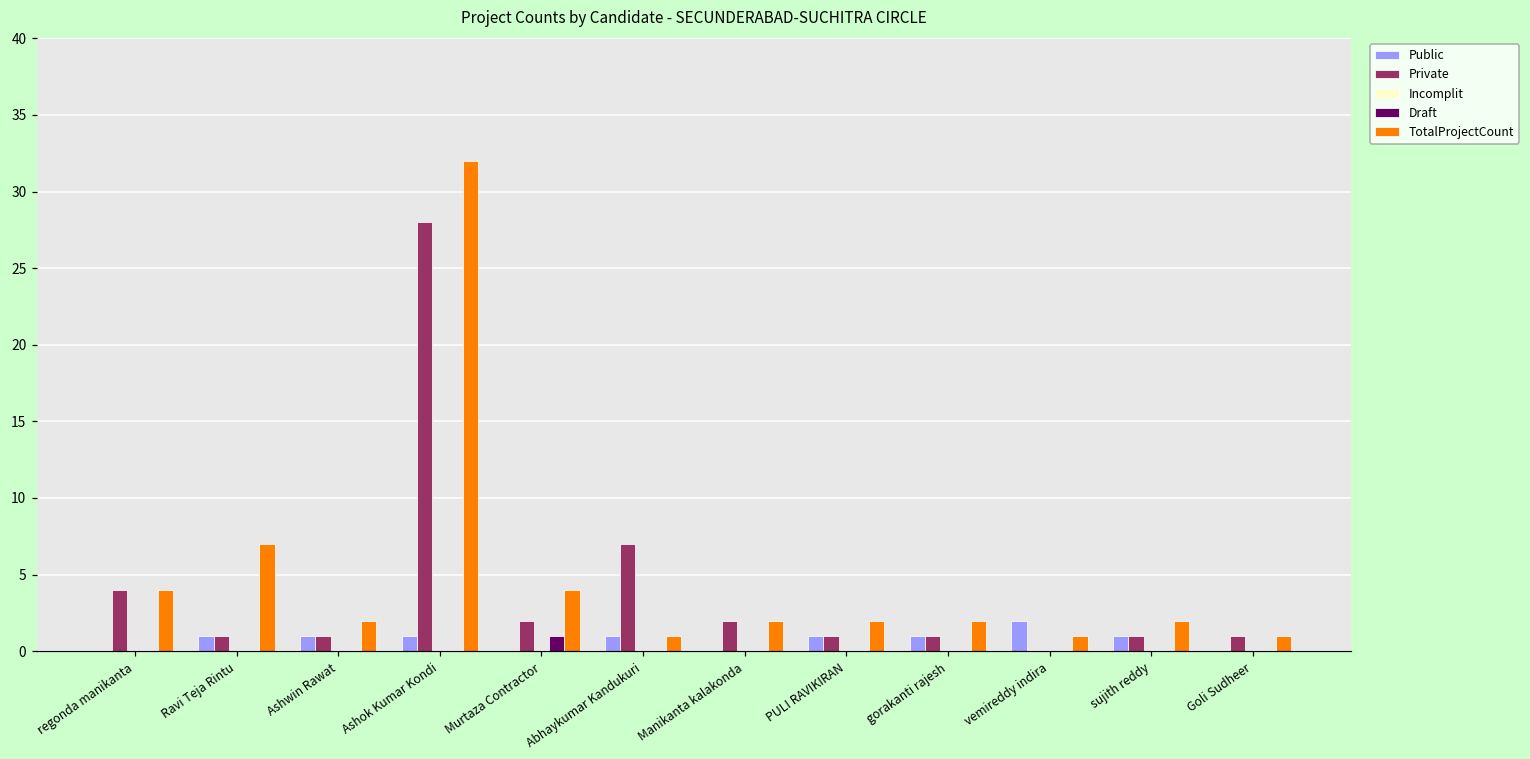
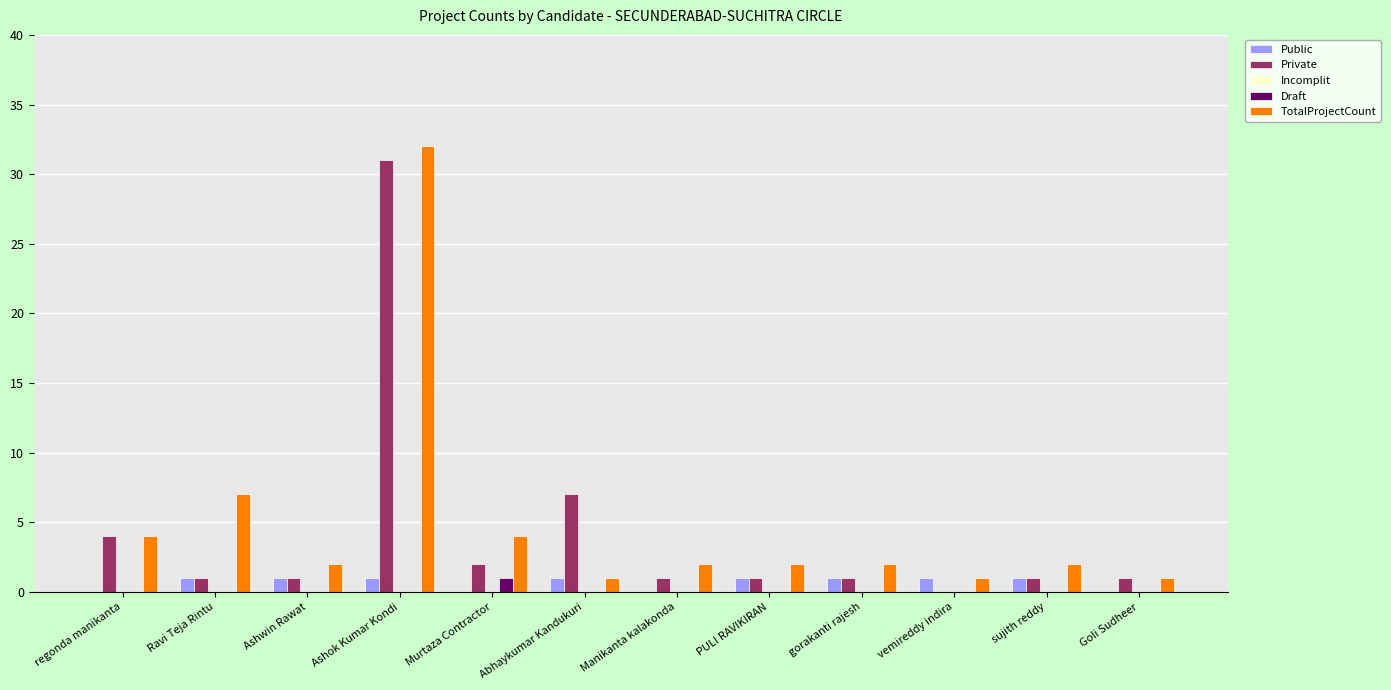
Private, Ashok Kumar Kondi: 28 -> 31
Private, Manikanta kalakonda: 2 -> 1
Public, vemireddy indira: 2 -> 1
